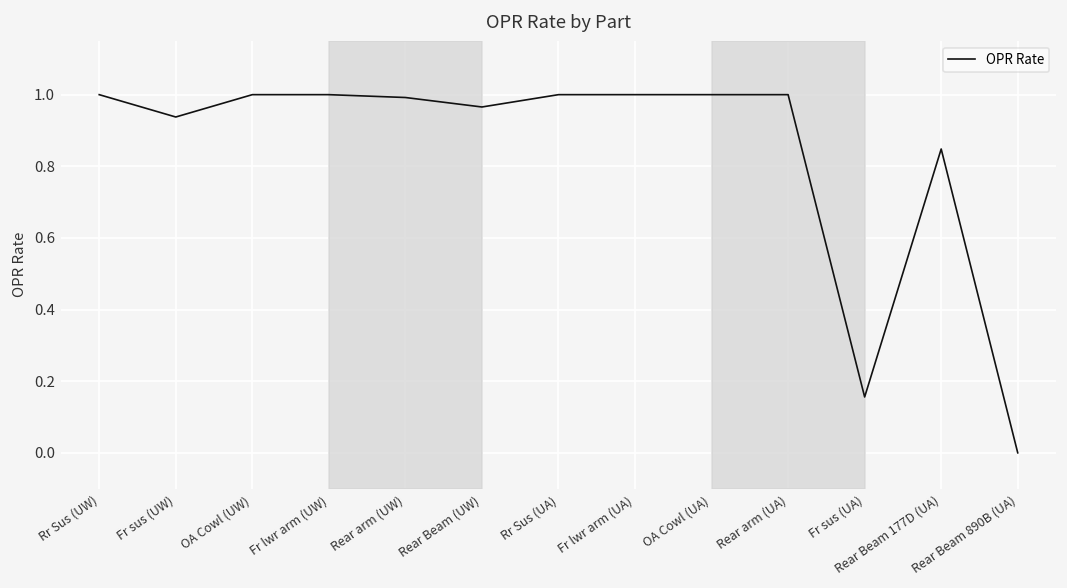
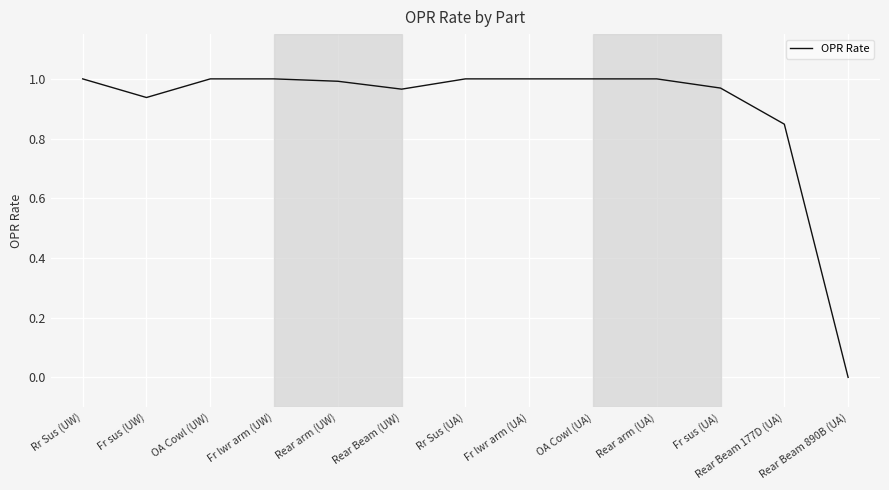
Fr sus (UA): 0.16 -> 0.97
